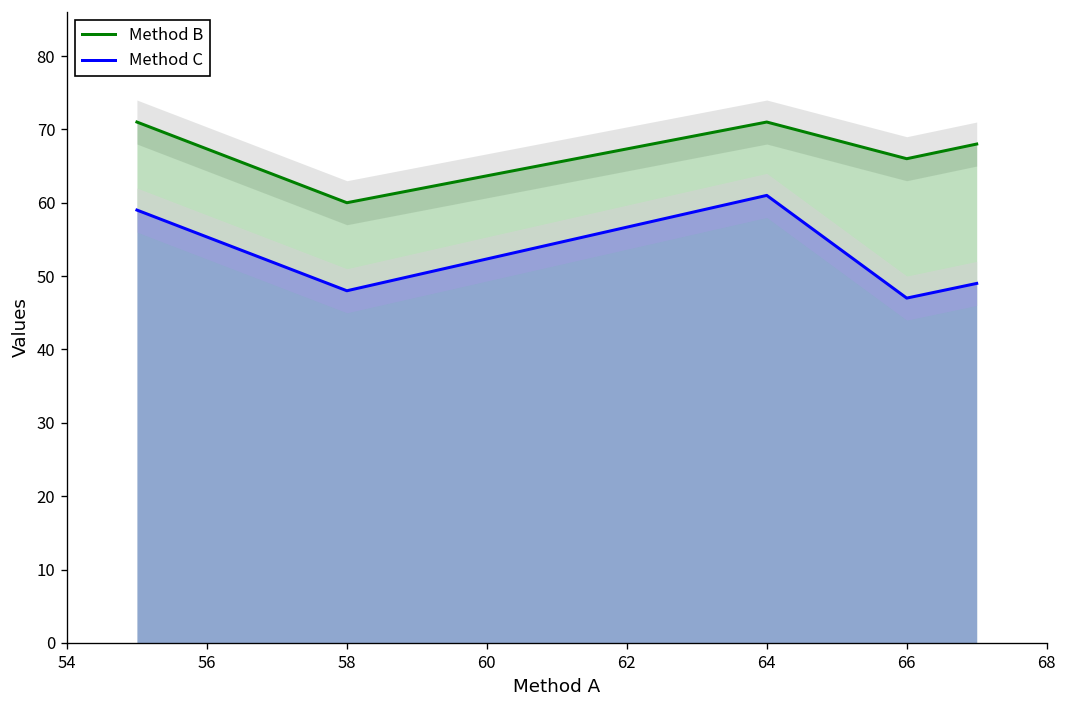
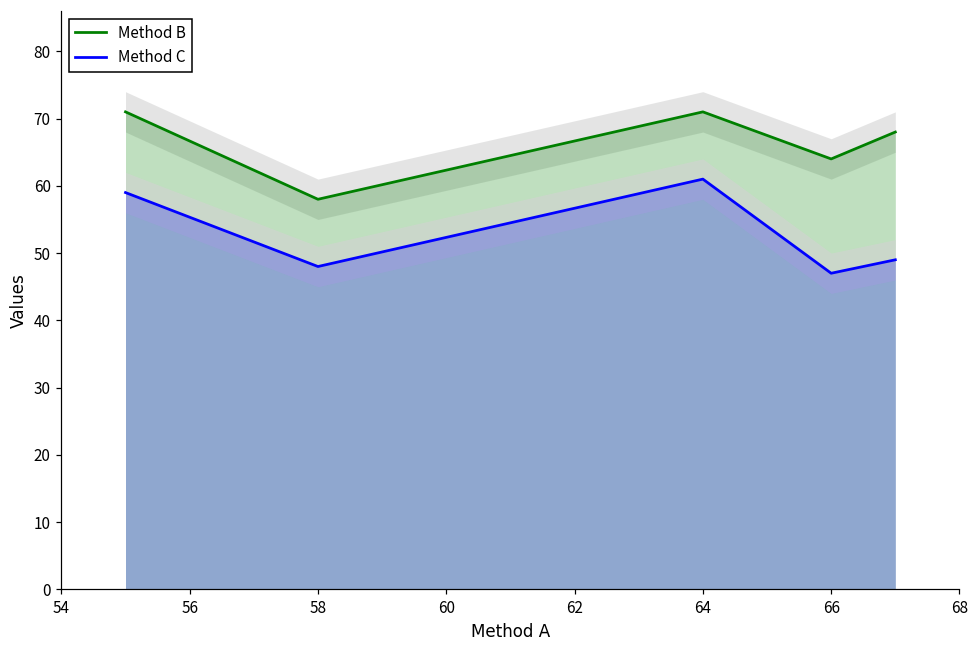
Method B, 58: 60 -> 58
Method B, 66: 66 -> 64
